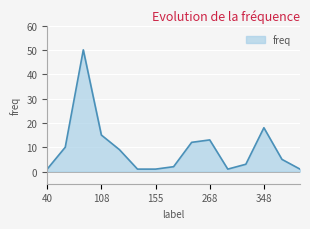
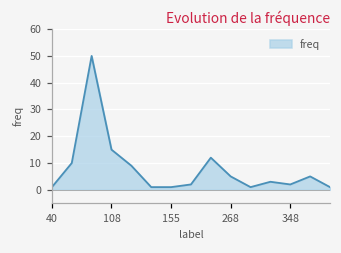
268: 13 -> 5
348: 18 -> 2
